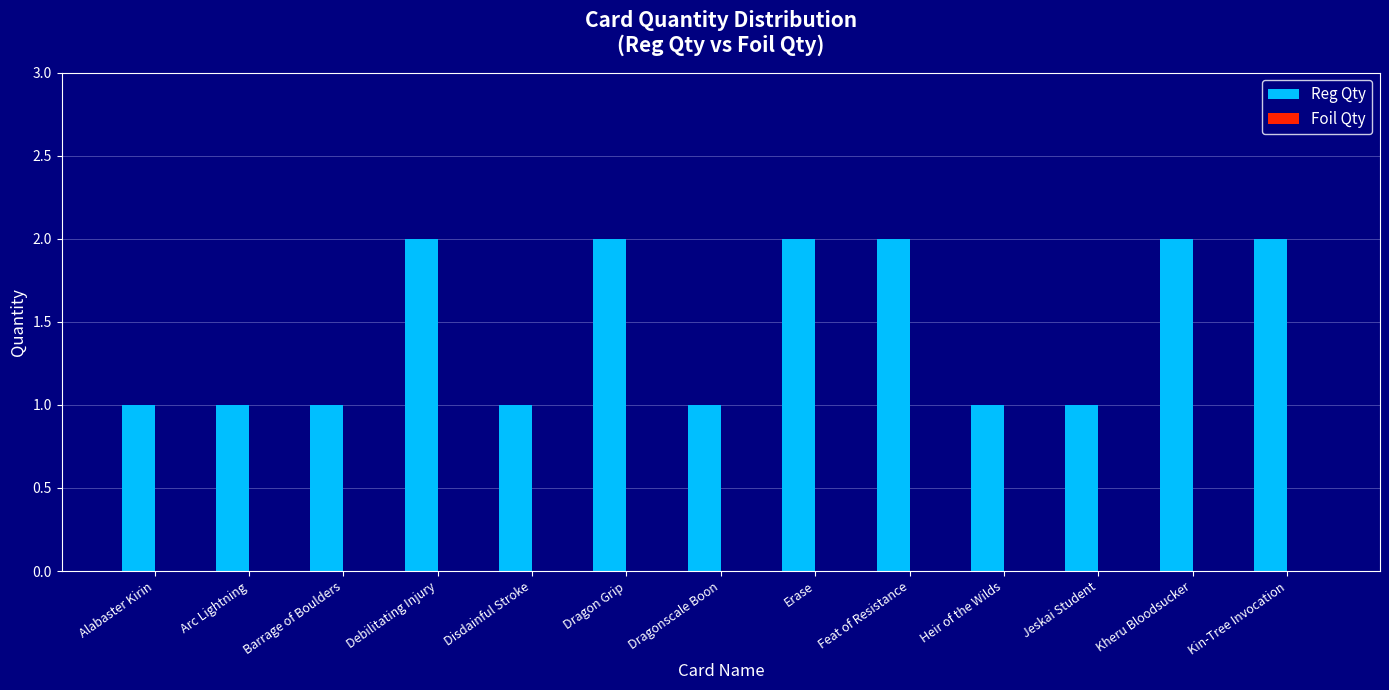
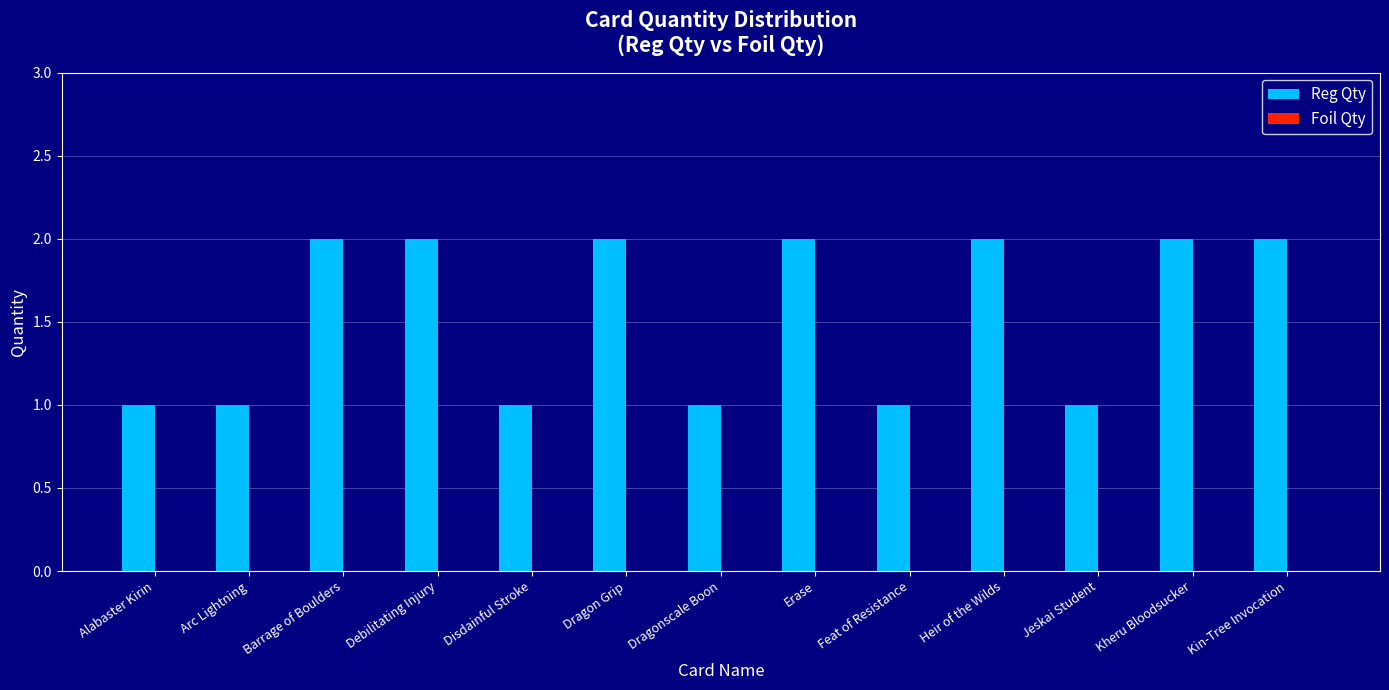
Reg Qty, Barrage of Boulders: 1 -> 2
Reg Qty, Feat of Resistance: 2 -> 1
Reg Qty, Heir of the Wilds: 1 -> 2
